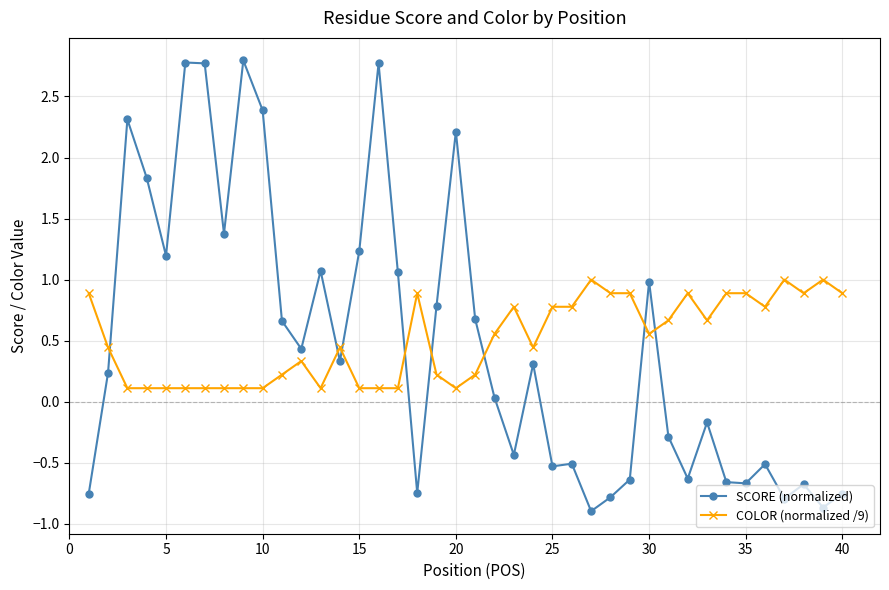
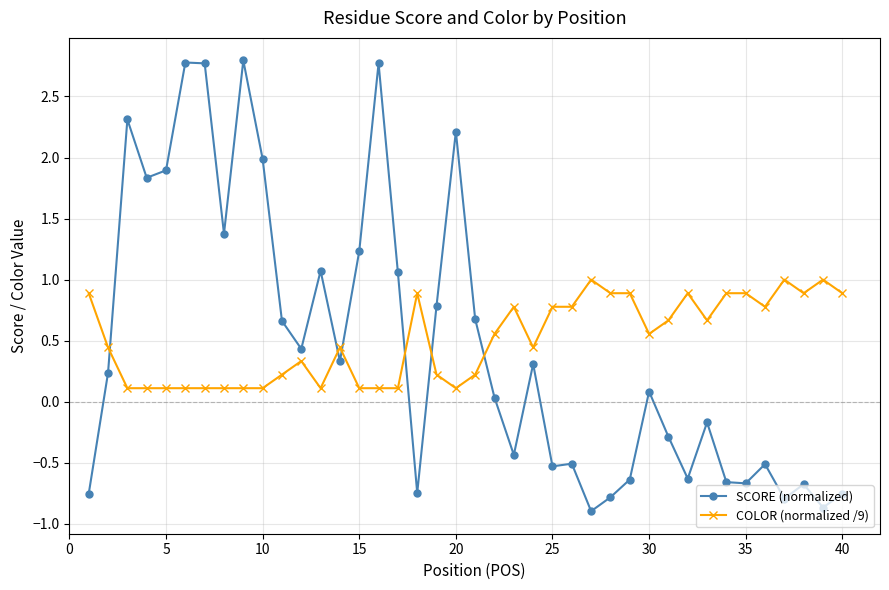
SCORE (normalized), 5: 1.20 -> 1.90
SCORE (normalized), 10: 2.39 -> 1.99
SCORE (normalized), 30: 0.98 -> 0.08
